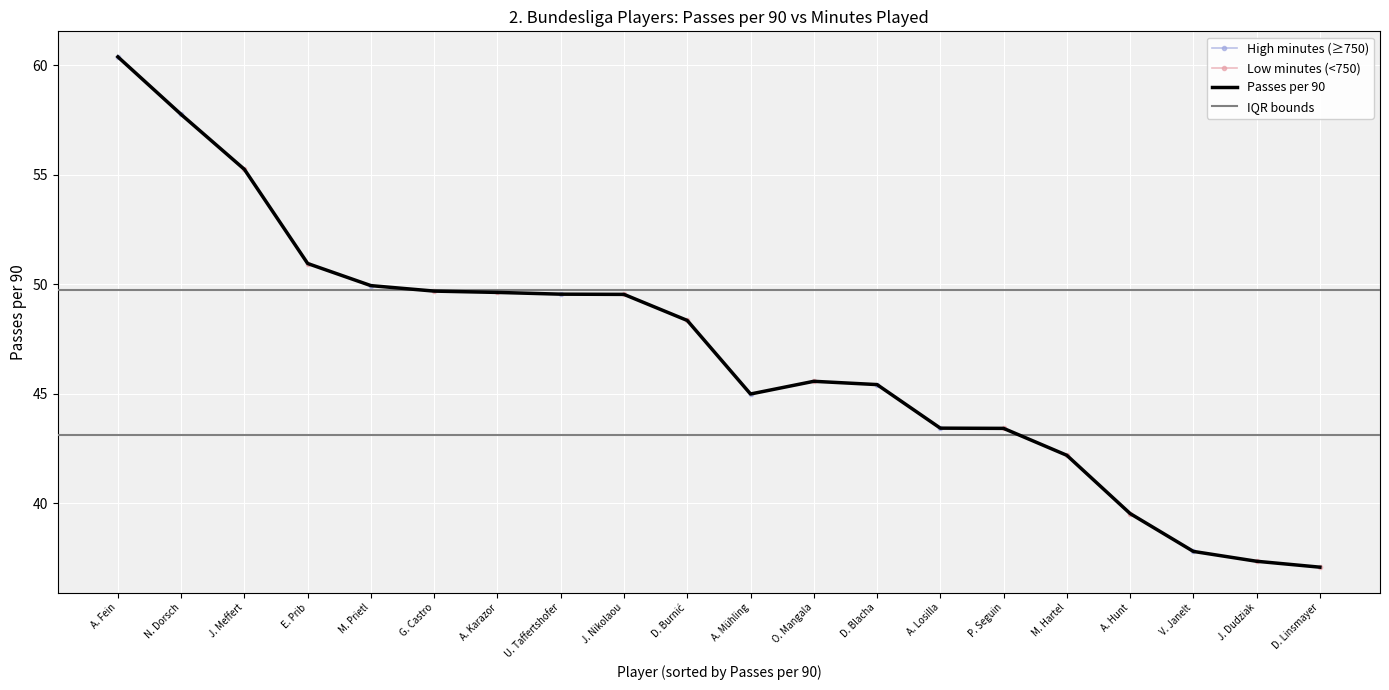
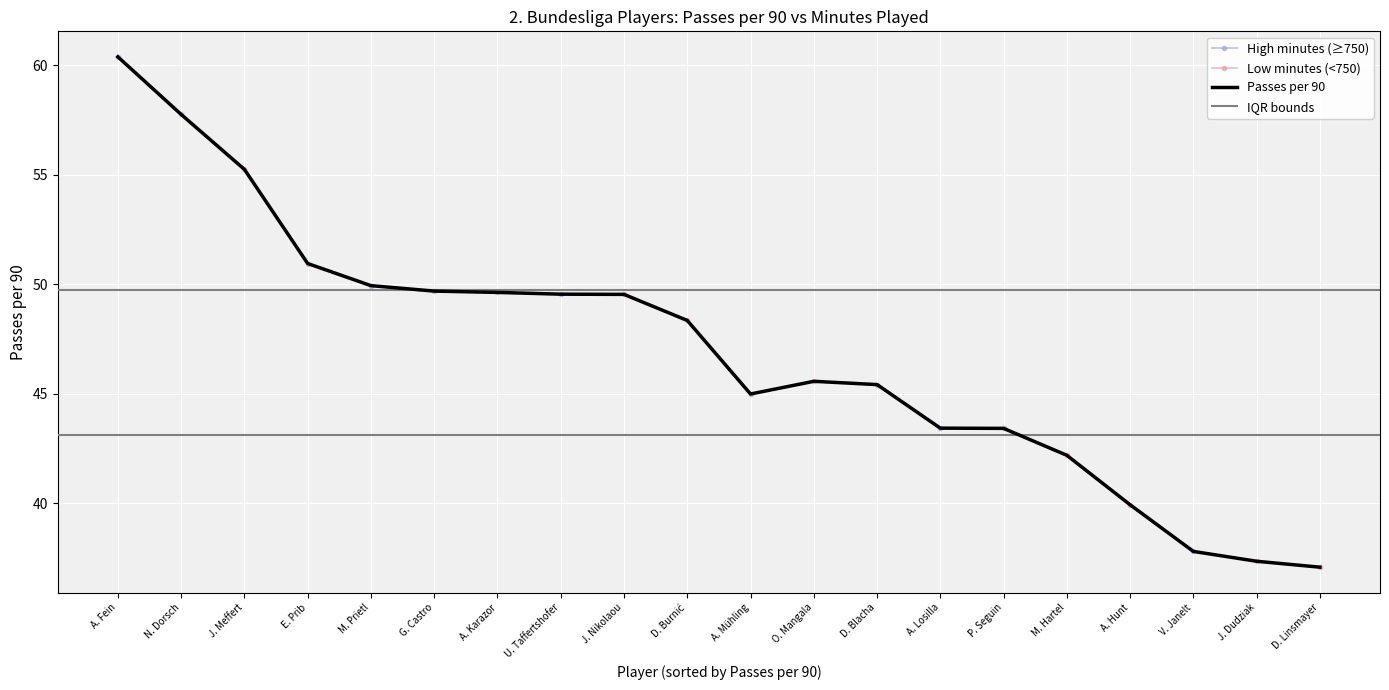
Passes per 90, A. Hunt: 39.5 -> 39.9
